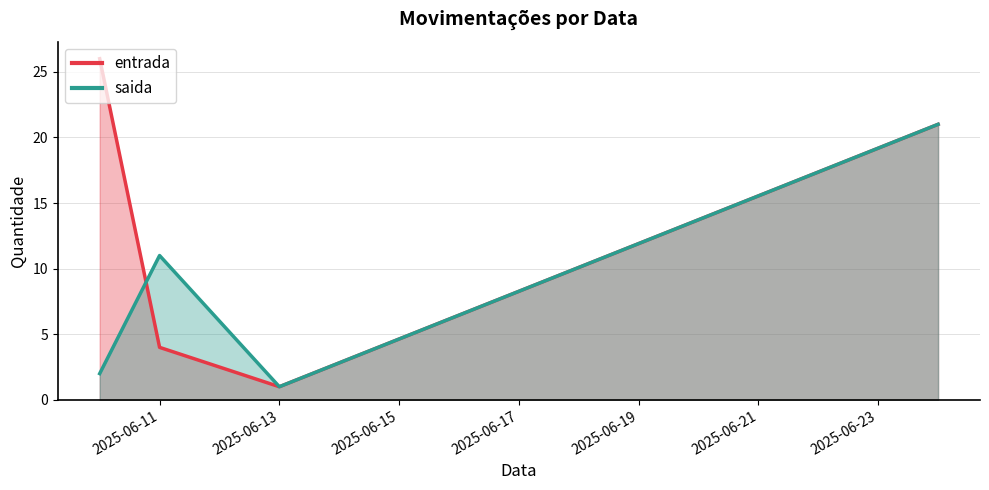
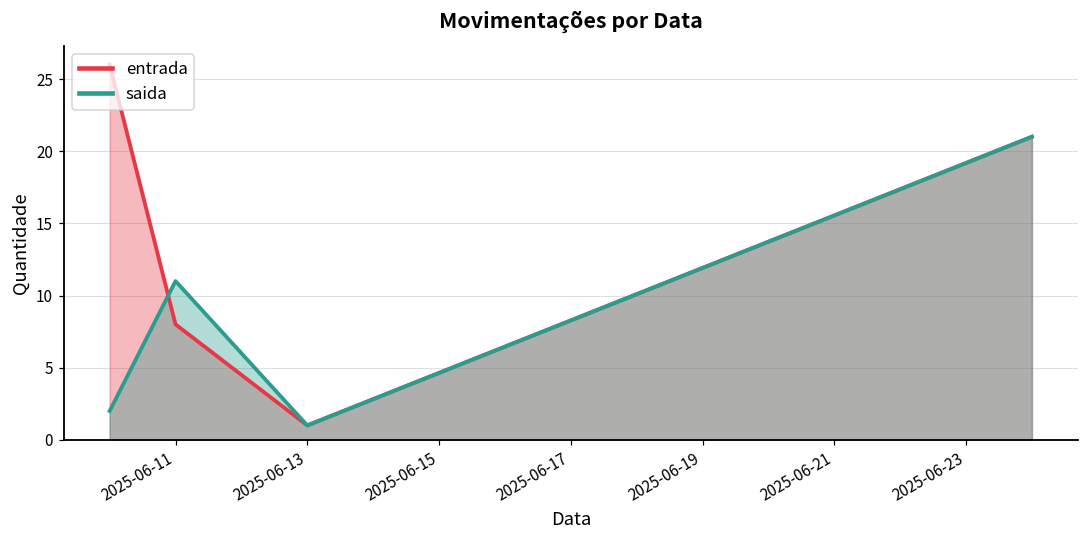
entrada, 2025-06-11: 4 -> 8
